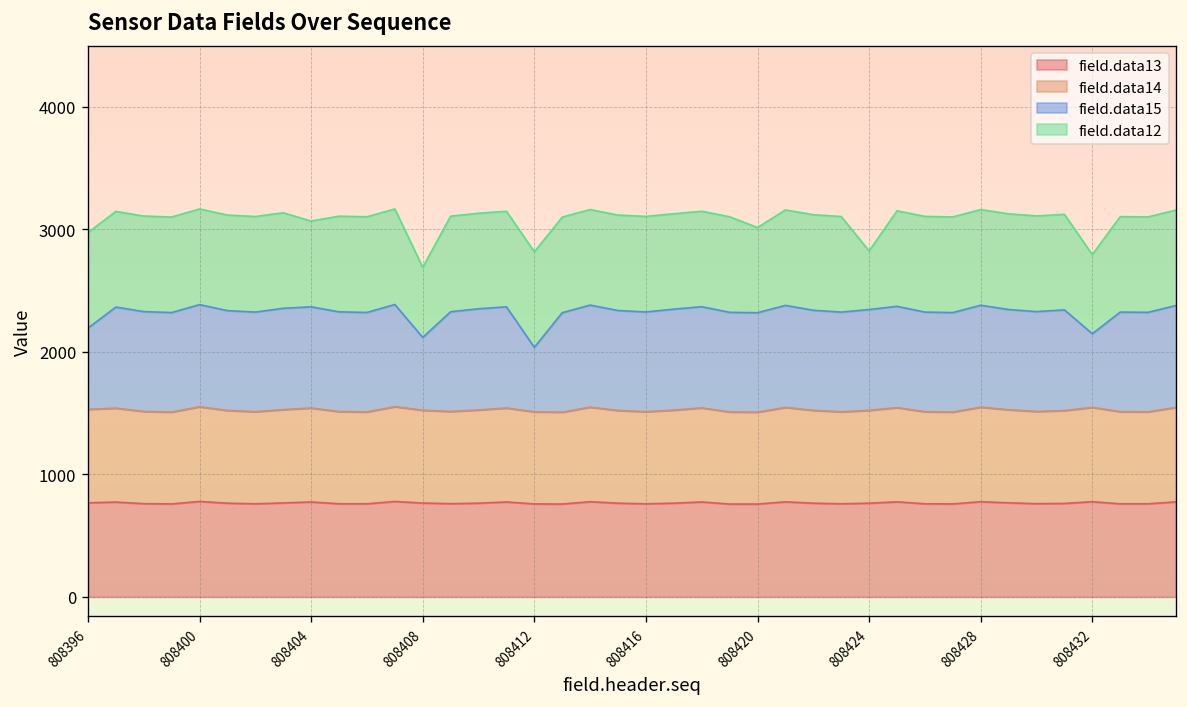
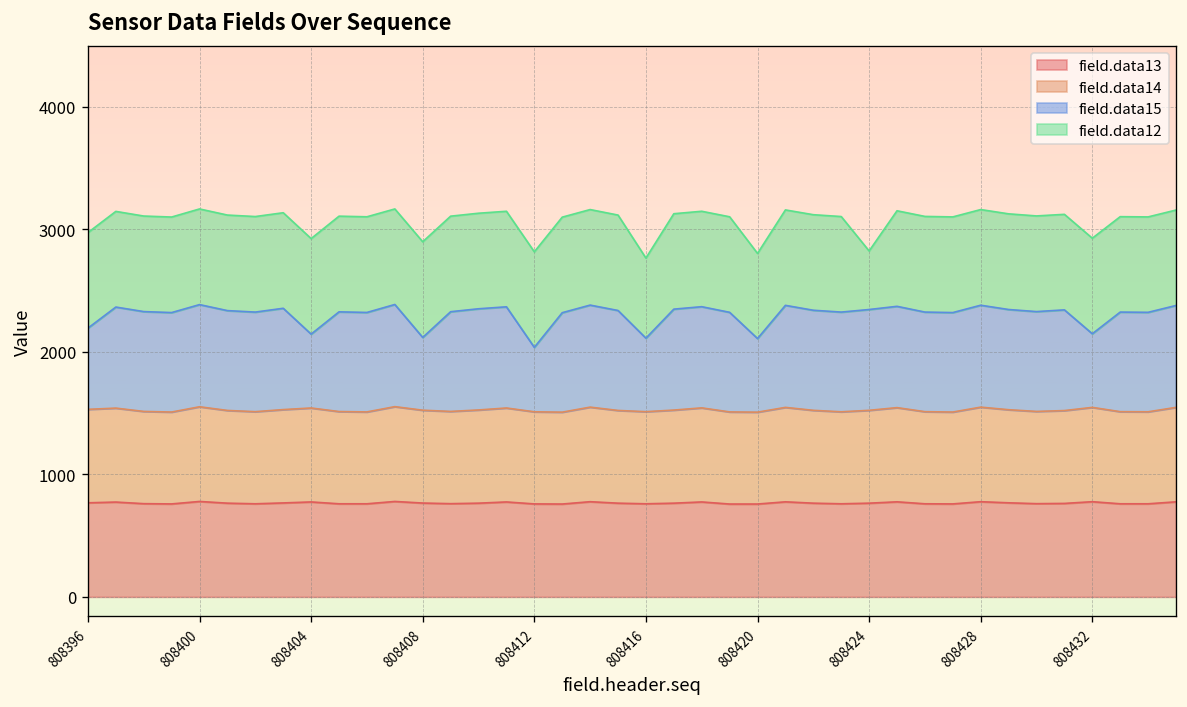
field.data15, 808404: 830 -> 600
field.data12, 808404: 700 -> 780
field.data12, 808408: 570 -> 780
field.data15, 808416: 810 -> 600
field.data12, 808416: 780 -> 650
field.data15, 808420: 810 -> 600
field.data12, 808432: 650 -> 780
